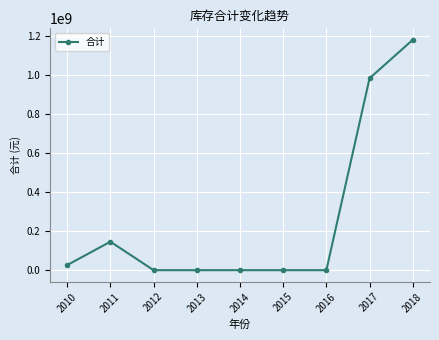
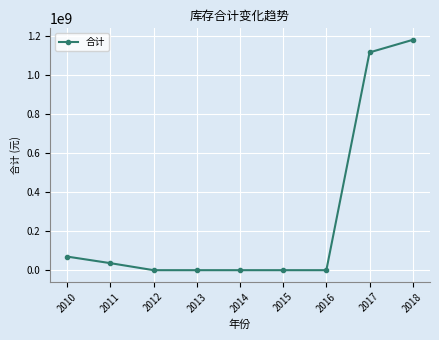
2010: 30000000 -> 70000000
2011: 150000000 -> 40000000
2017: 980000000 -> 1120000000
